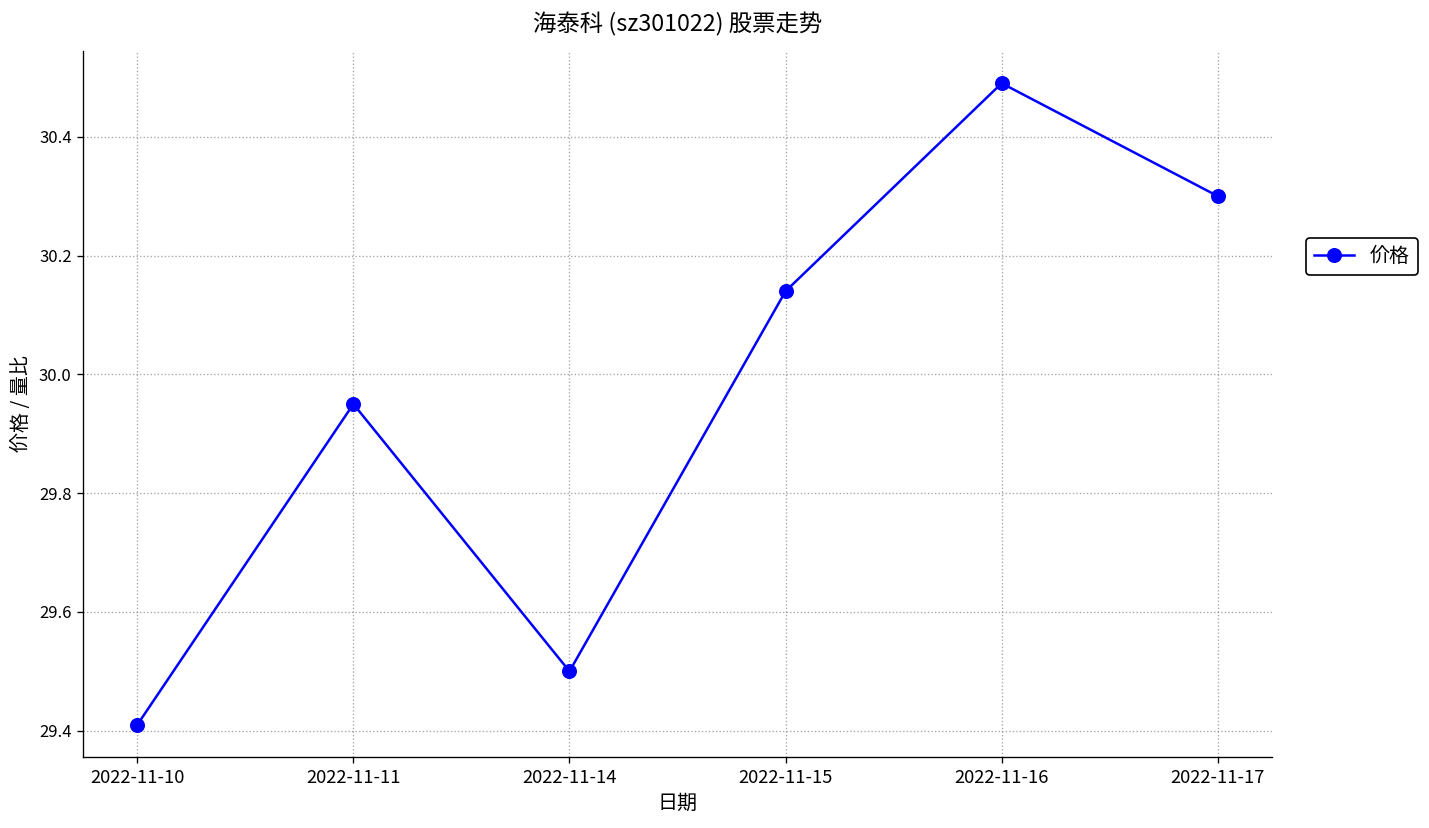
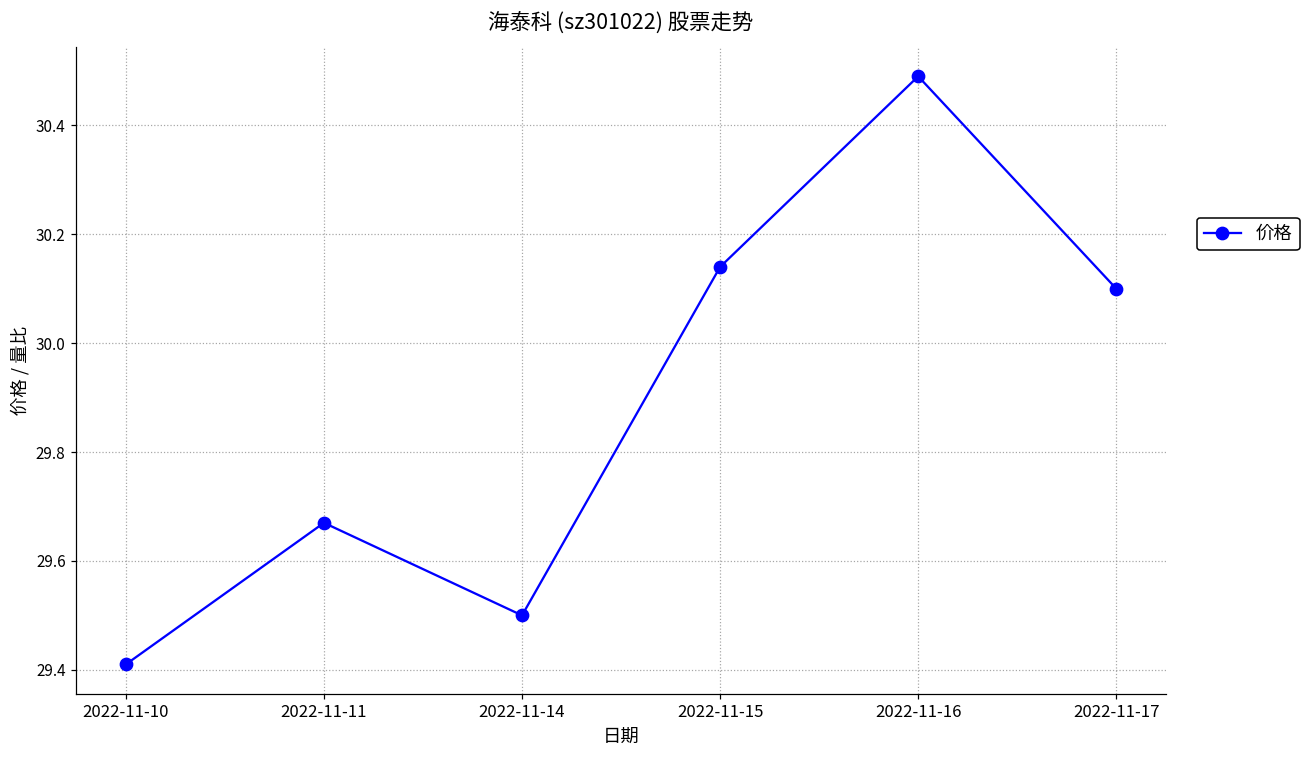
2022-11-11: 29.95 -> 29.67
2022-11-17: 30.3 -> 30.1
